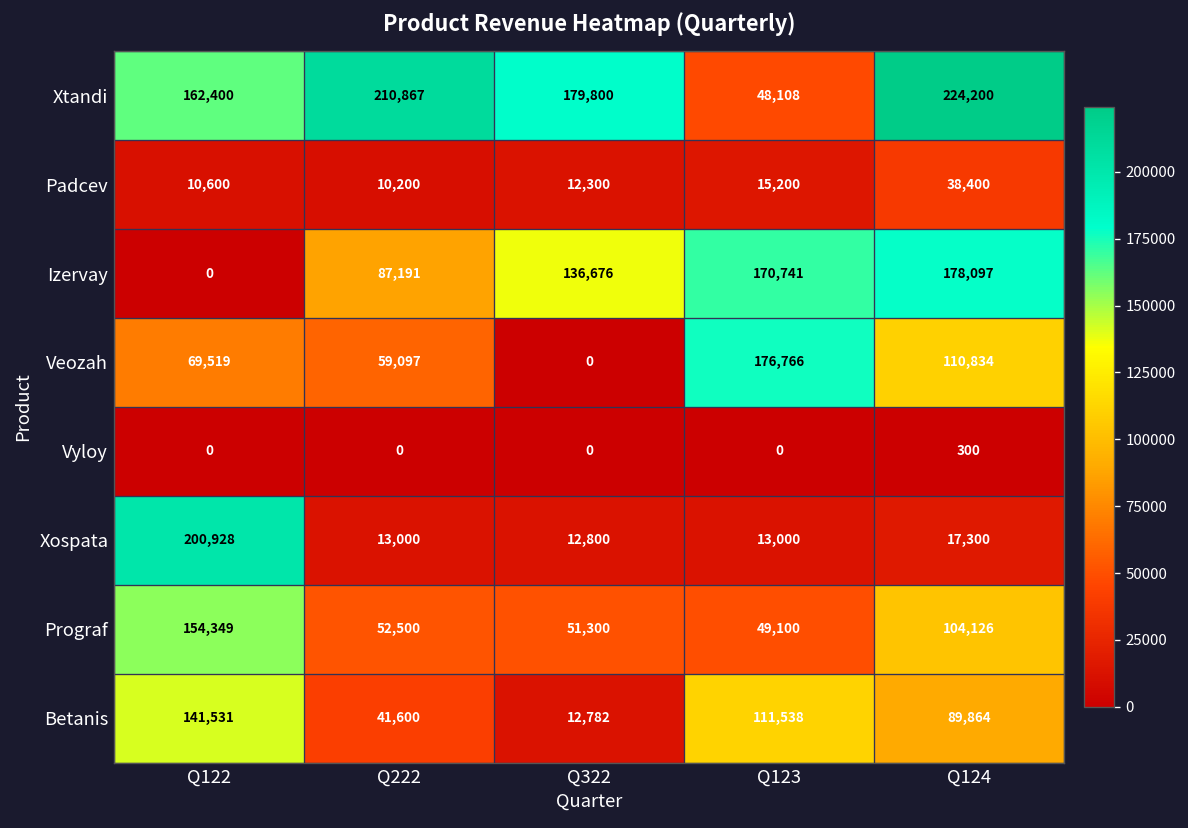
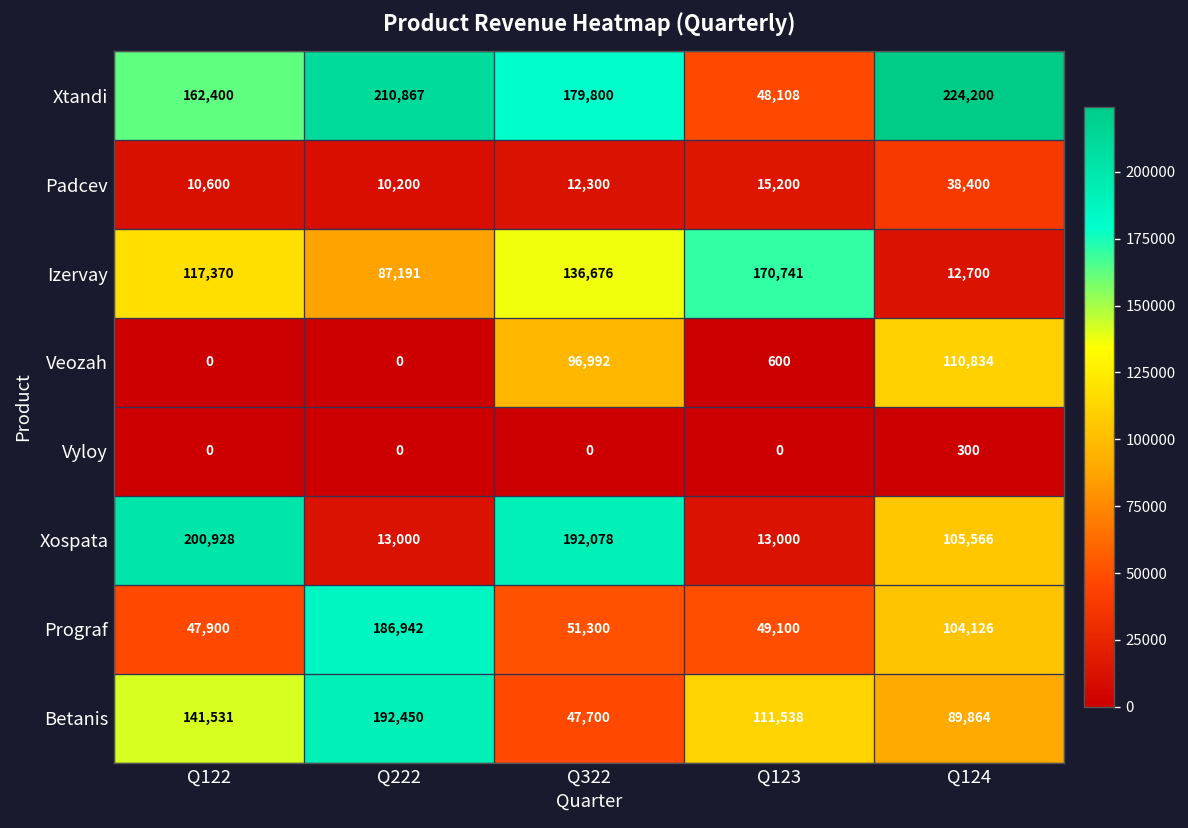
Izervay, Q122: 0 -> 117,370
Izervay, Q124: 178,097 -> 12,700
Veozah, Q122: 69,519 -> 0
Veozah, Q222: 59,097 -> 0
Veozah, Q322: 0 -> 96,992
Veozah, Q123: 176,766 -> 600
Xospata, Q322: 12,800 -> 192,078
Xospata, Q124: 17,300 -> 105,566
Prograf, Q122: 154,349 -> 47,900
Prograf, Q222: 52,500 -> 186,942
Betanis, Q222: 41,600 -> 192,450
Betanis, Q322: 12,782 -> 47,700
